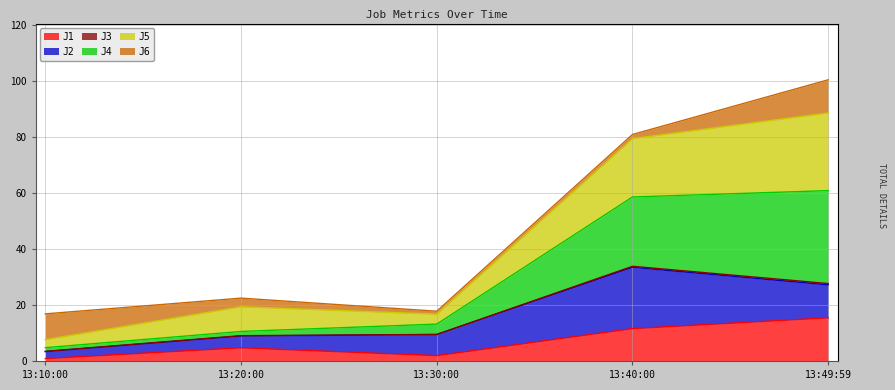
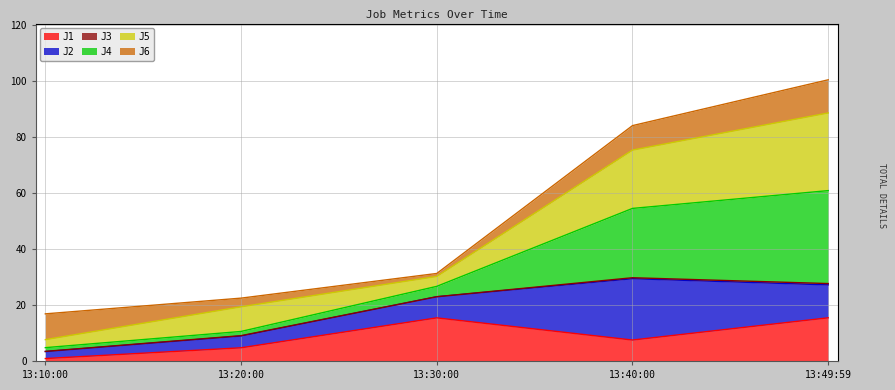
J1, 13:30:00: 2 -> 15
J1, 13:40:00: 12 -> 7
J6, 13:40:00: 1 -> 9
